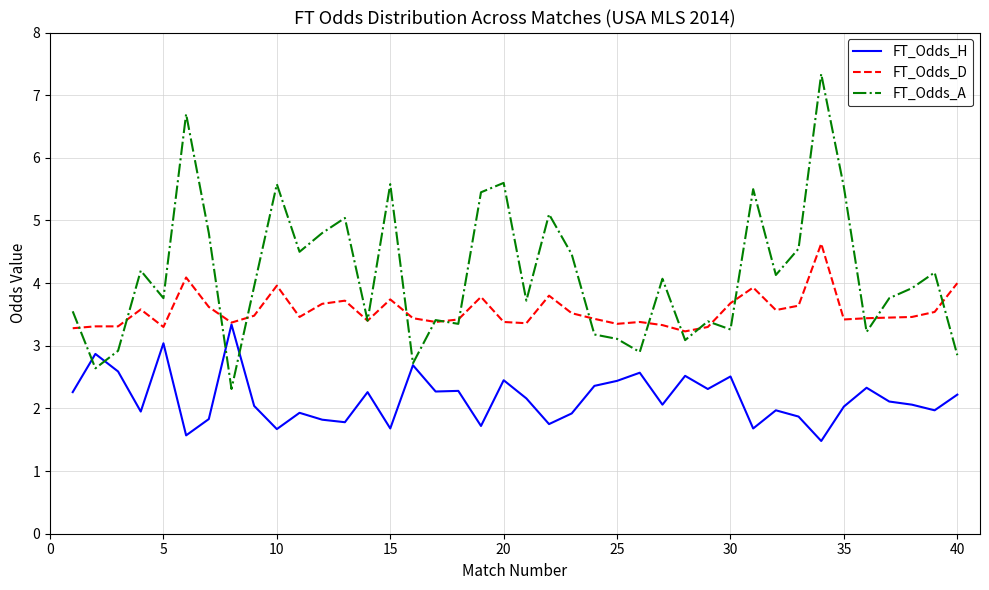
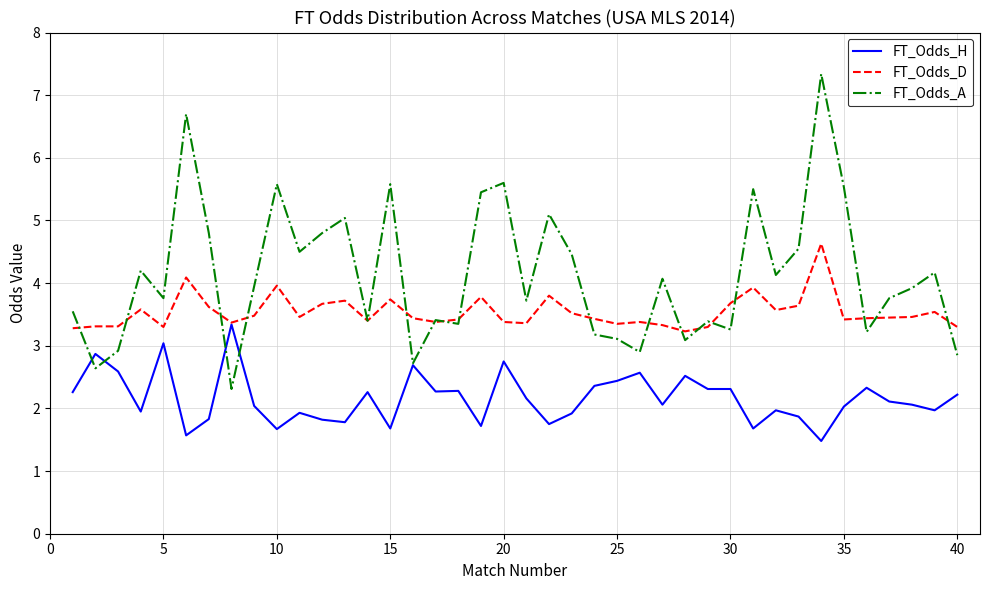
FT_Odds_H, 20: 2.5 -> 2.8
FT_Odds_H, 30: 2.5 -> 2.3
FT_Odds_D, 40: 4.0 -> 3.3
